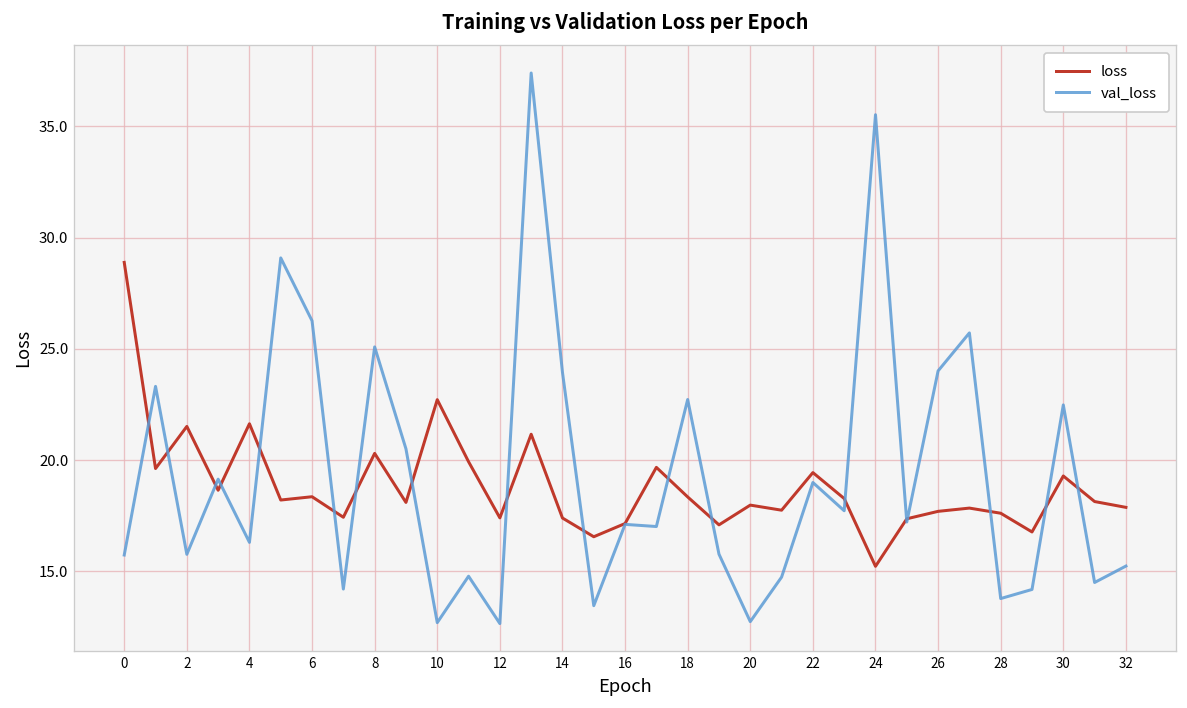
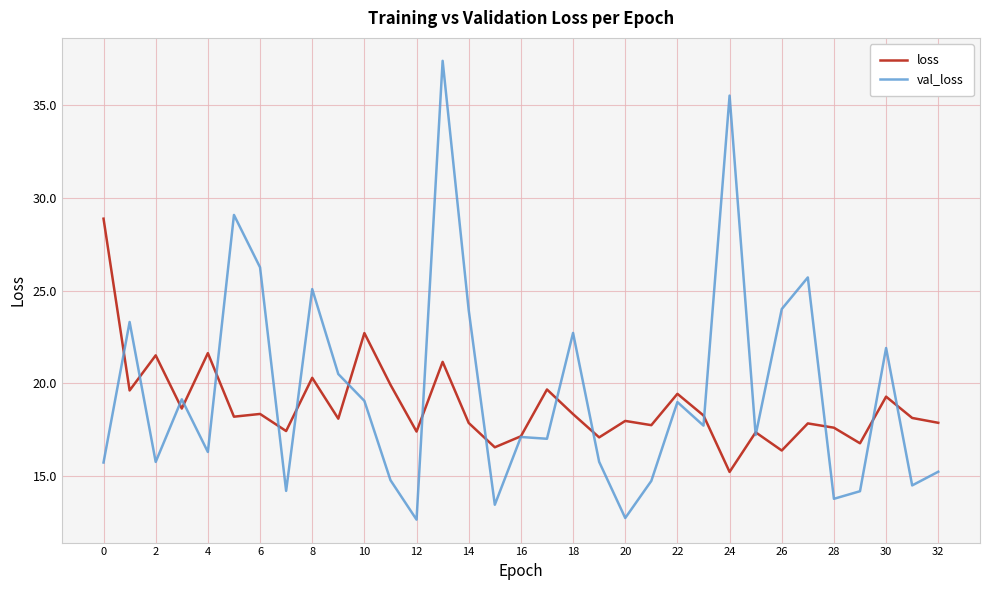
val_loss, 10: 12.7 -> 19.1
loss, 14: 17.4 -> 17.9
loss, 26: 17.7 -> 16.4
val_loss, 30: 22.5 -> 21.9
